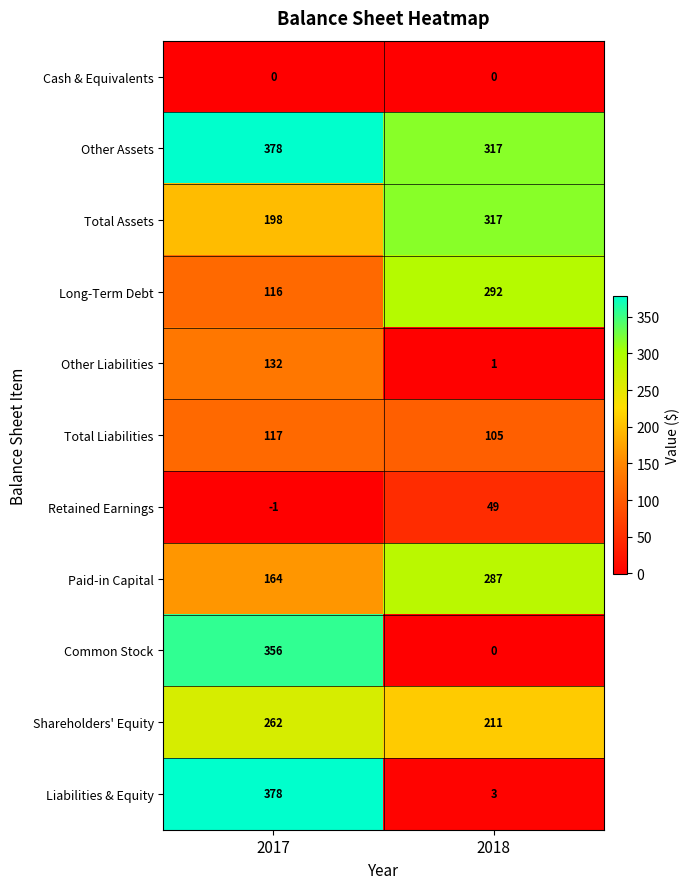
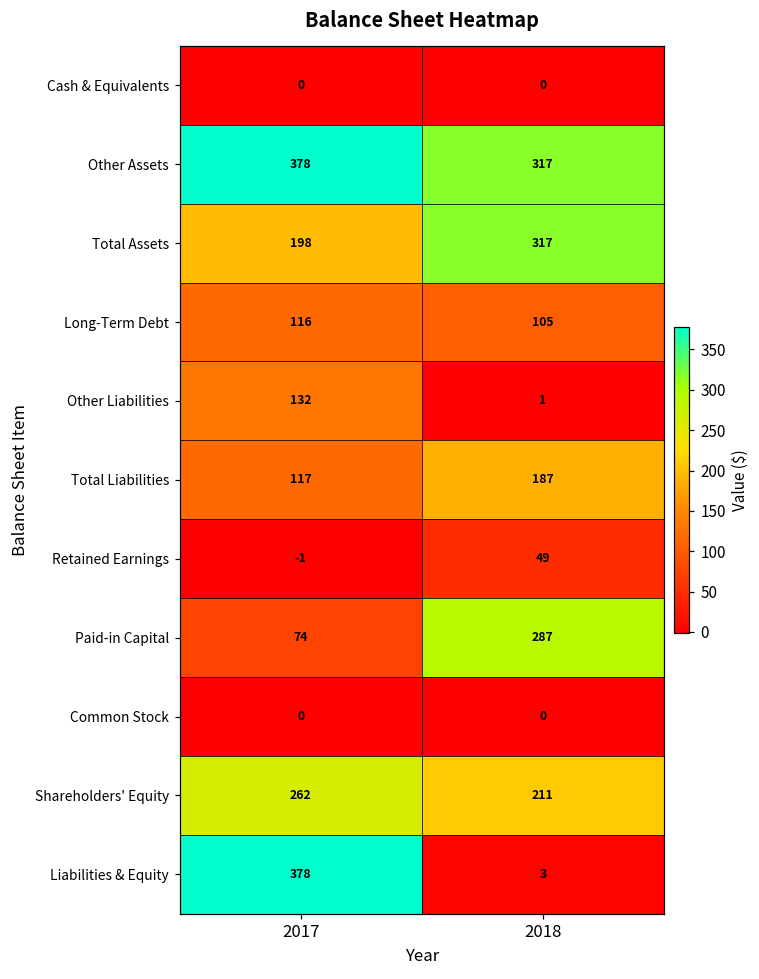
Long-Term Debt, 2018: 292 -> 105
Total Liabilities, 2018: 105 -> 187
Paid-in Capital, 2017: 164 -> 74
Common Stock, 2017: 356 -> 0
